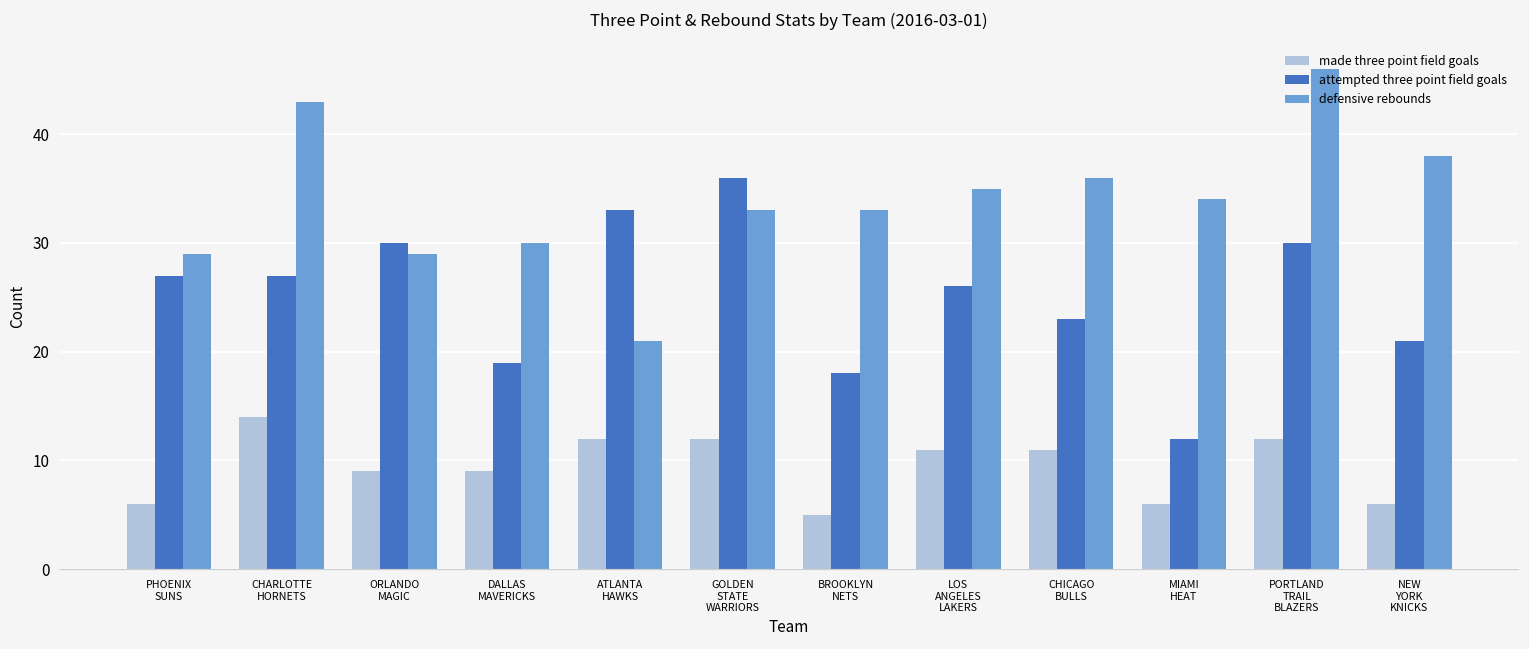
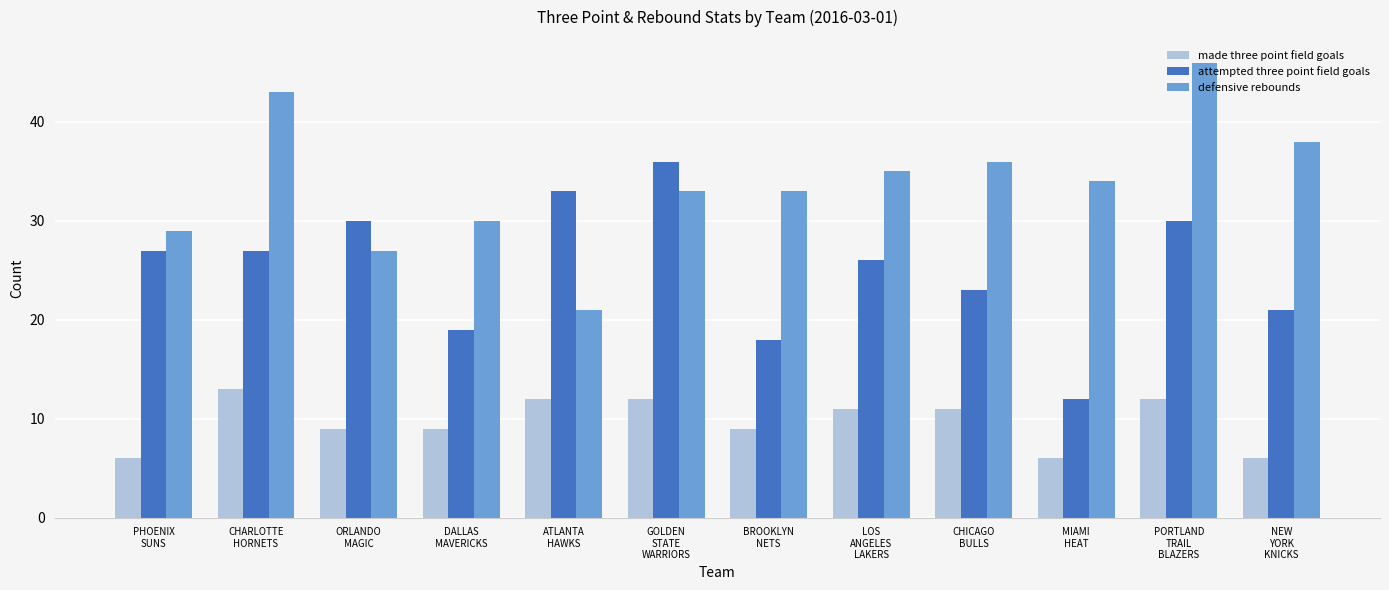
made three point field goals, CHARLOTTE HORNETS: 14 -> 13
defensive rebounds, ORLANDO MAGIC: 29 -> 27
made three point field goals, BROOKLYN NETS: 5 -> 9
